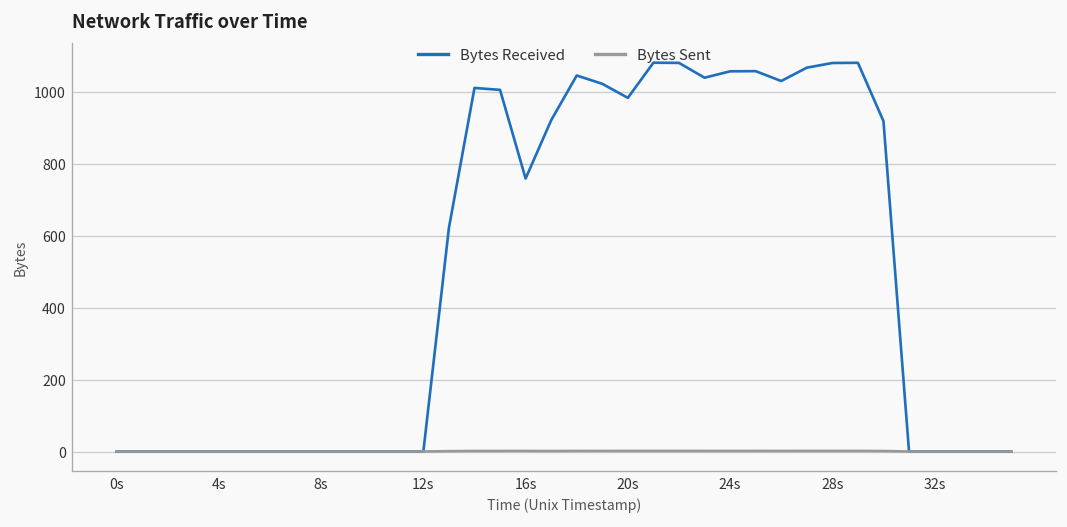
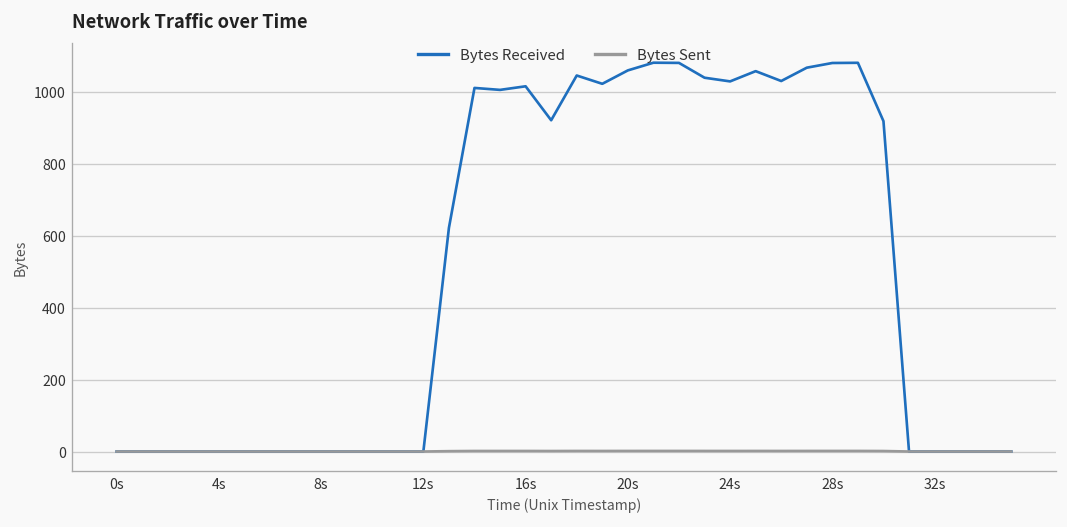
Bytes Received, 16s: 760 -> 1020
Bytes Received, 20s: 980 -> 1060
Bytes Received, 24s: 1060 -> 1030
